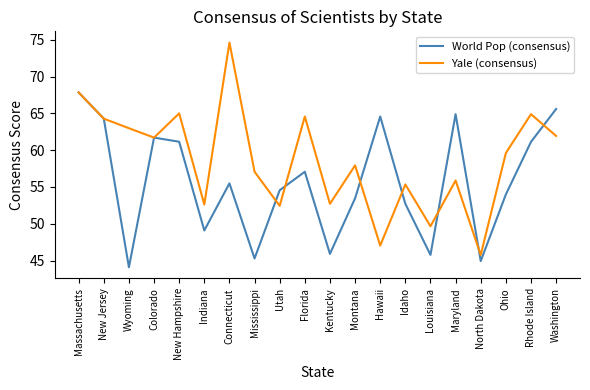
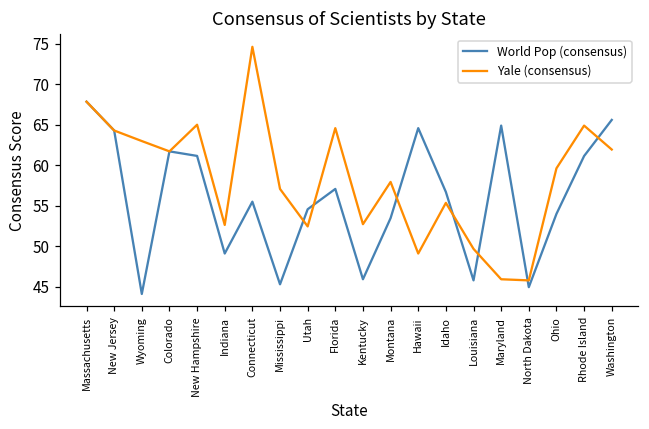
Yale (consensus), Hawaii: 47 -> 49
World Pop (consensus), Idaho: 53 -> 57
Yale (consensus), Maryland: 56 -> 46
